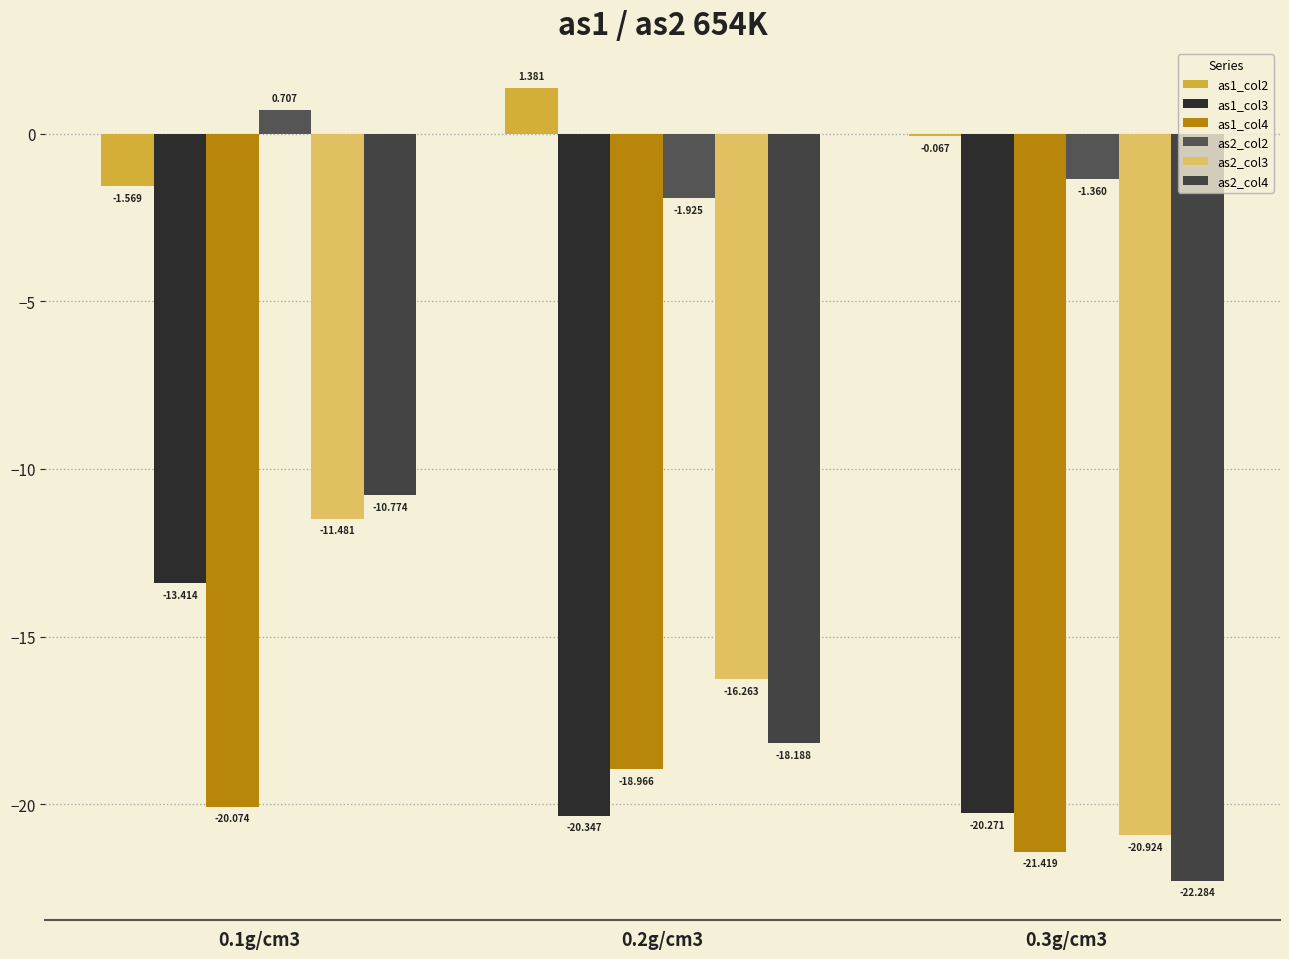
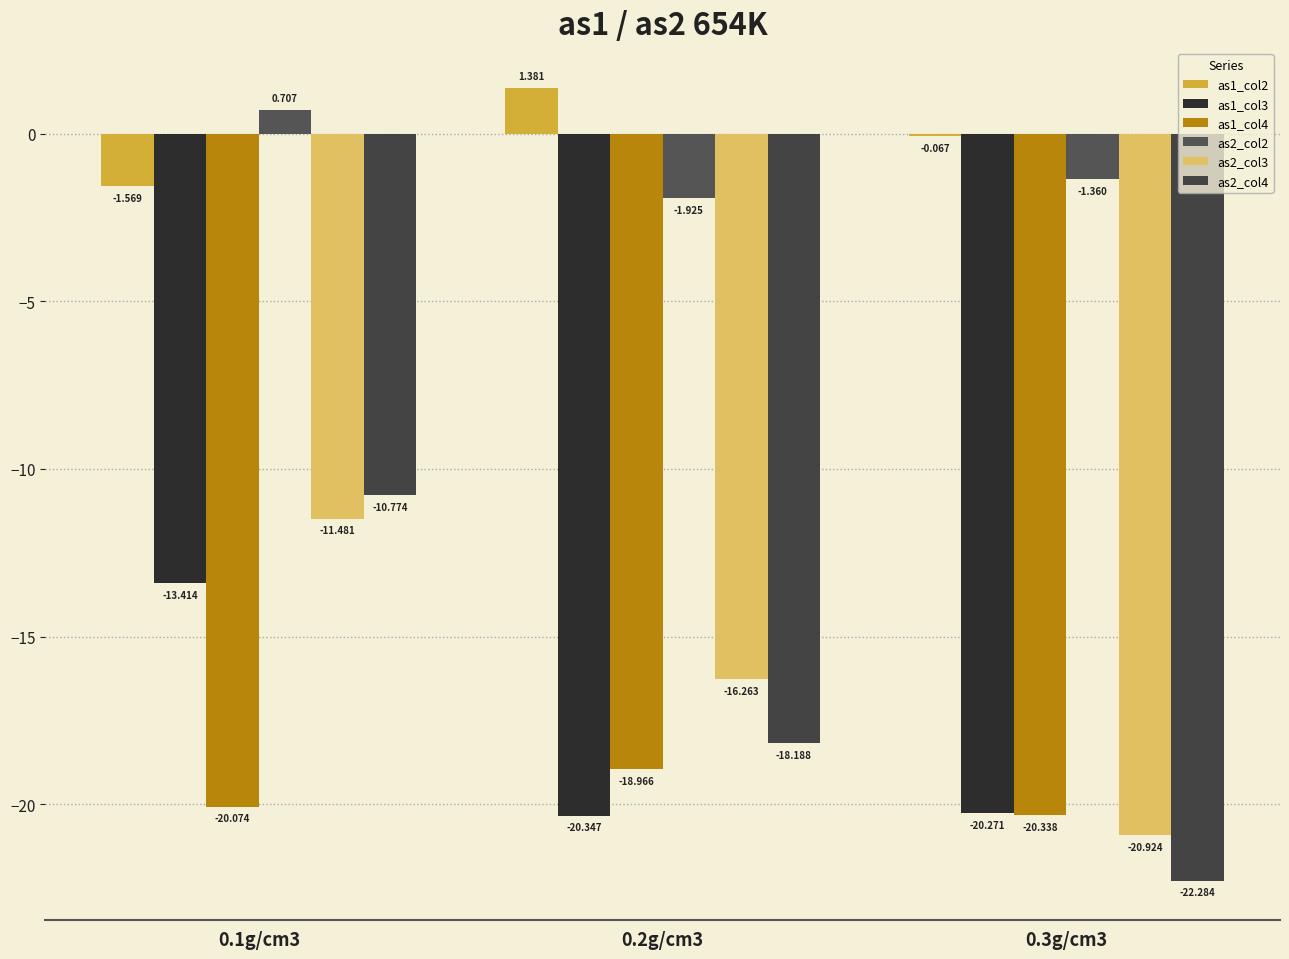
as1_col4, 0.3g/cm3: -21.419 -> -20.338
